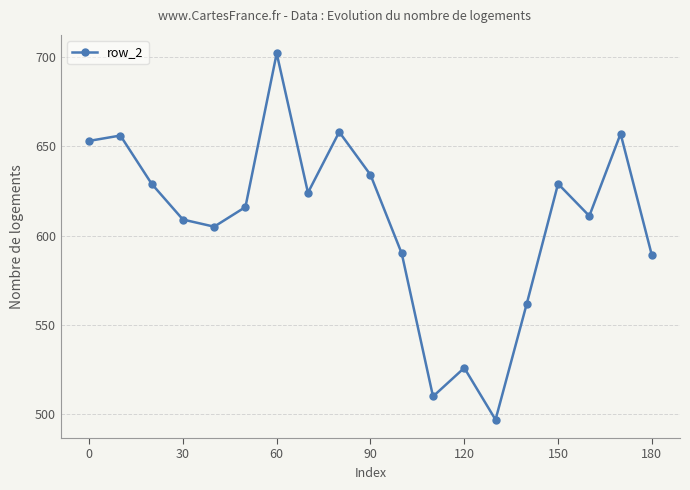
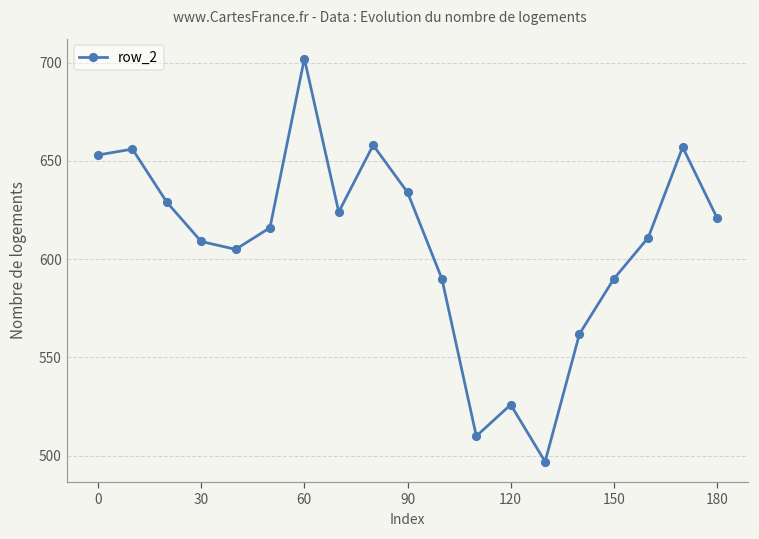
150: 629 -> 590
180: 589 -> 621
